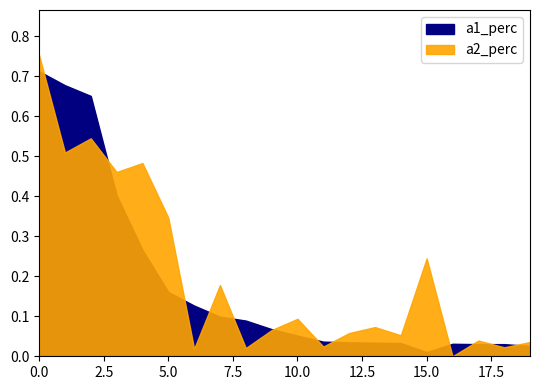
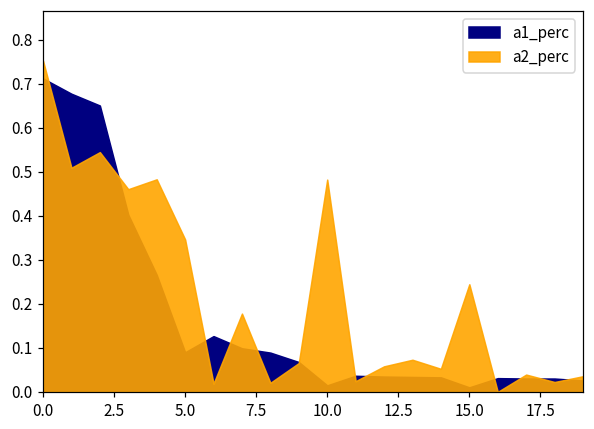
a1_perc, 5.0: 0.16 -> 0.09
a1_perc, 10.0: 0.05 -> 0.01
a2_perc, 10.0: 0.09 -> 0.48
